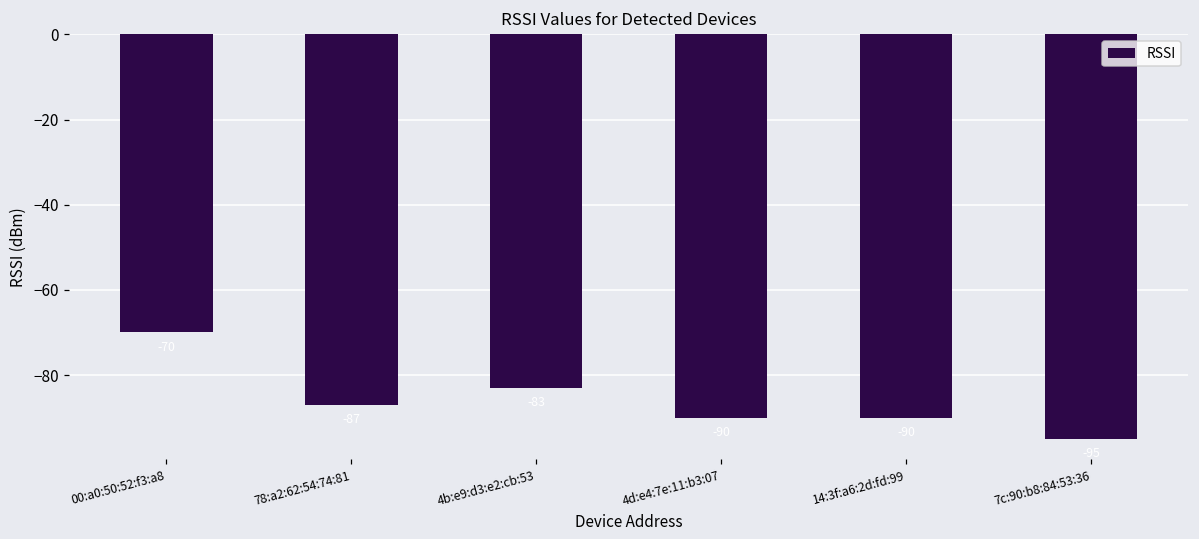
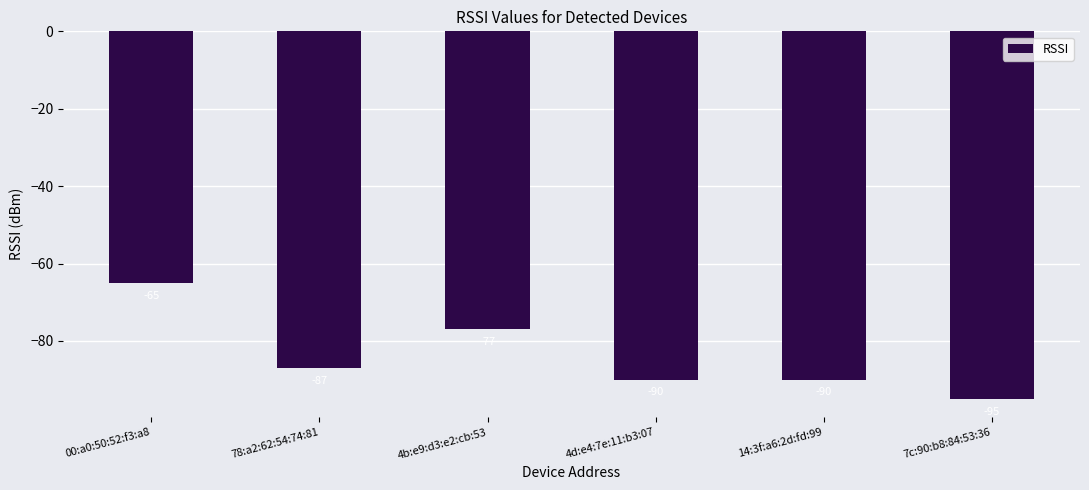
00:a0:50:52:f3:a8: -70 -> -65
4b:e9:d3:e2:cb:53: -83 -> -77
